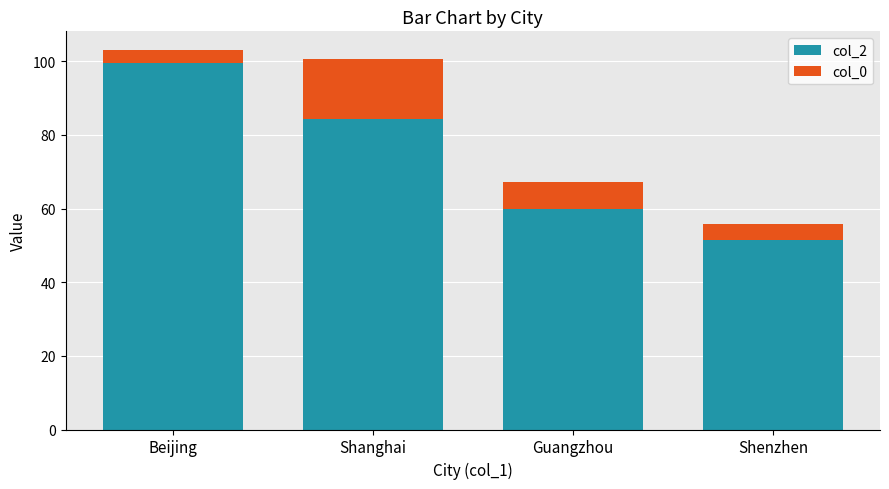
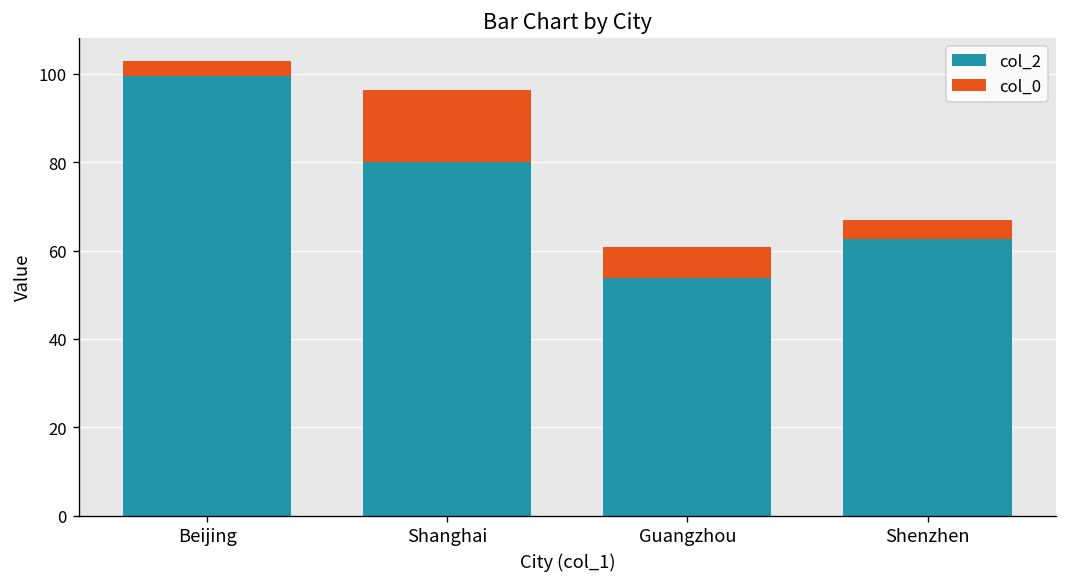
col_2, Shanghai: 84 -> 80
col_2, Guangzhou: 60 -> 54
col_2, Shenzhen: 51 -> 63
